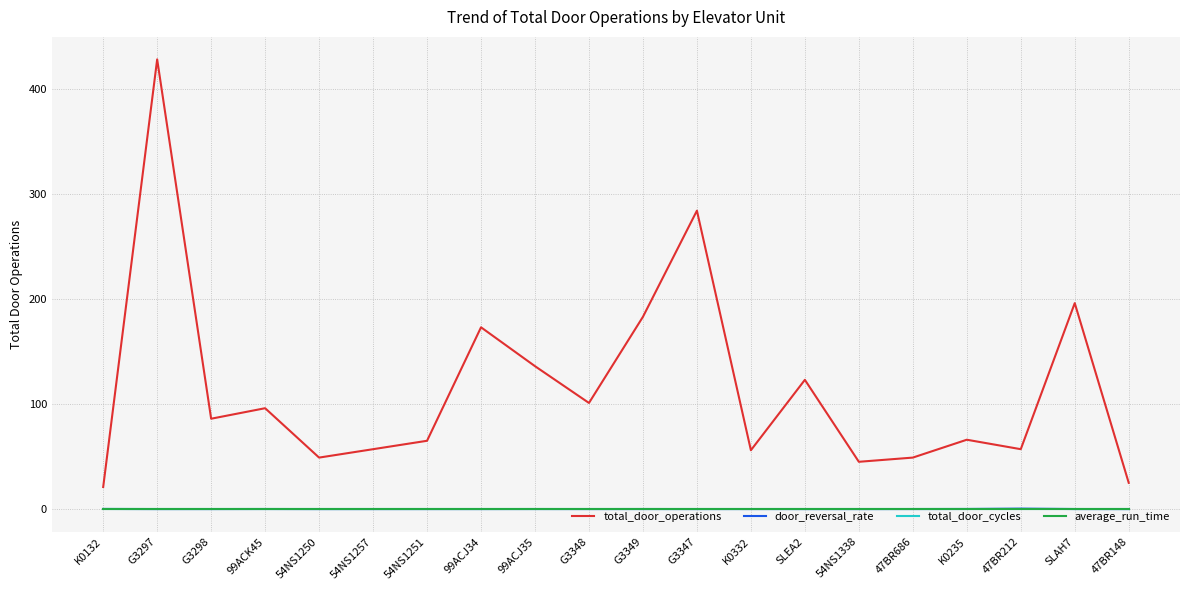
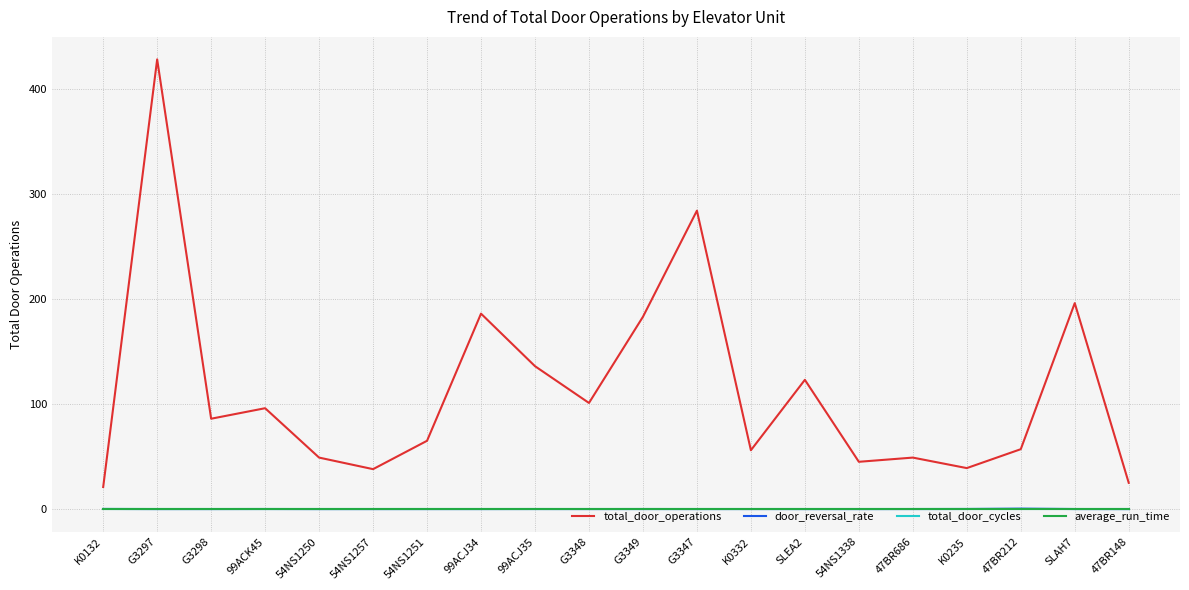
total_door_operations, 54NS1257: 57 -> 38
total_door_operations, 99ACJ34: 173 -> 186
total_door_operations, K0235: 66 -> 39
